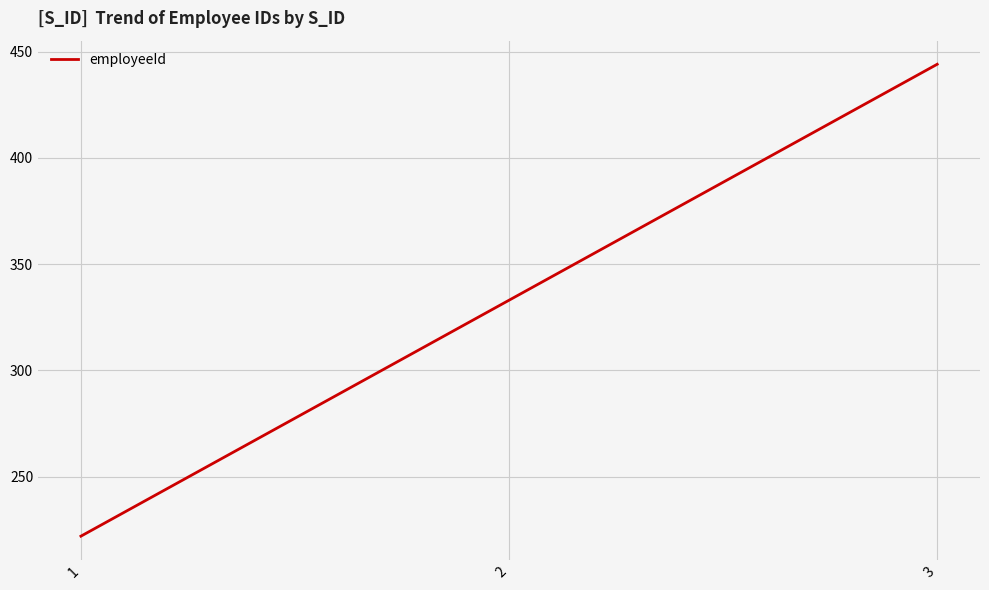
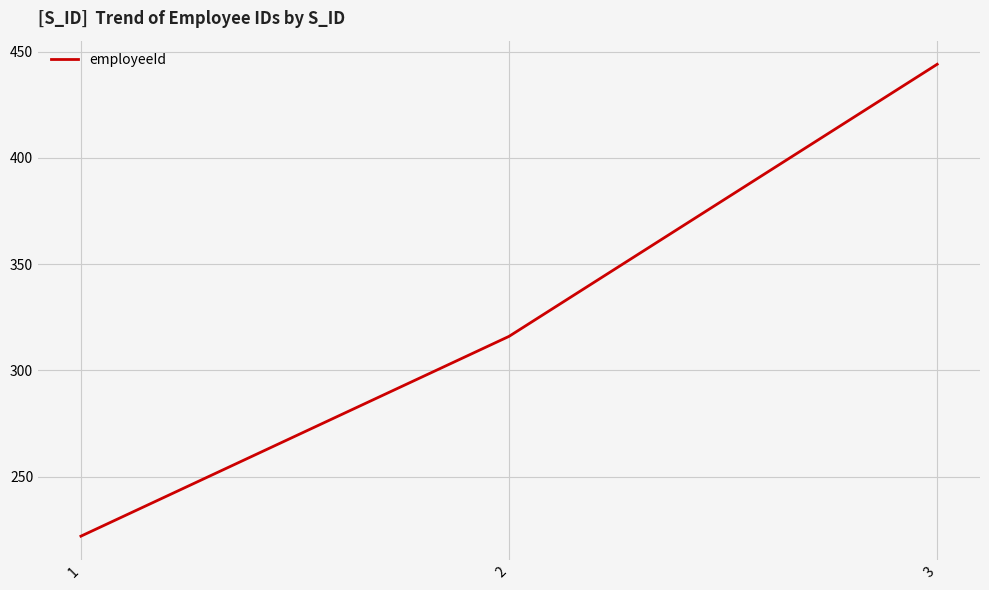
2: 333 -> 316
